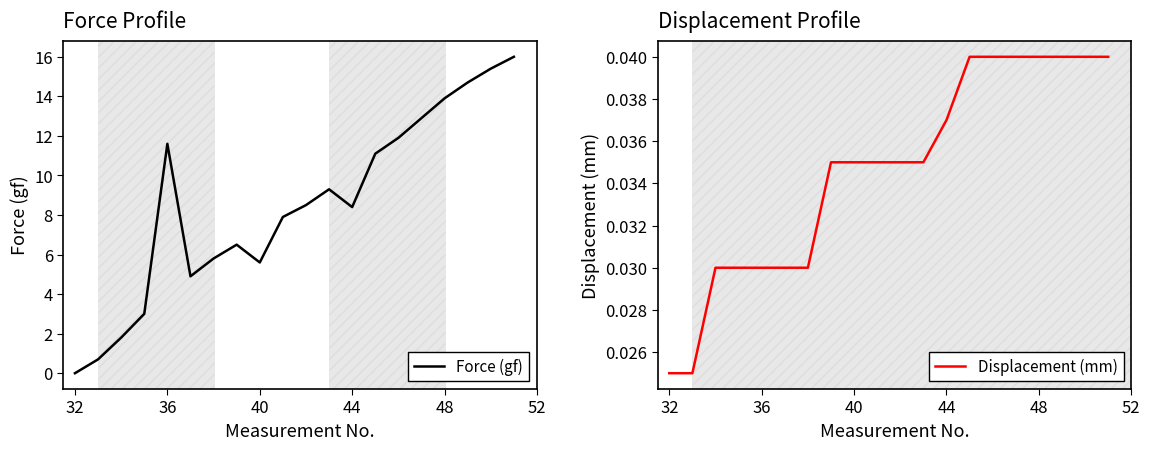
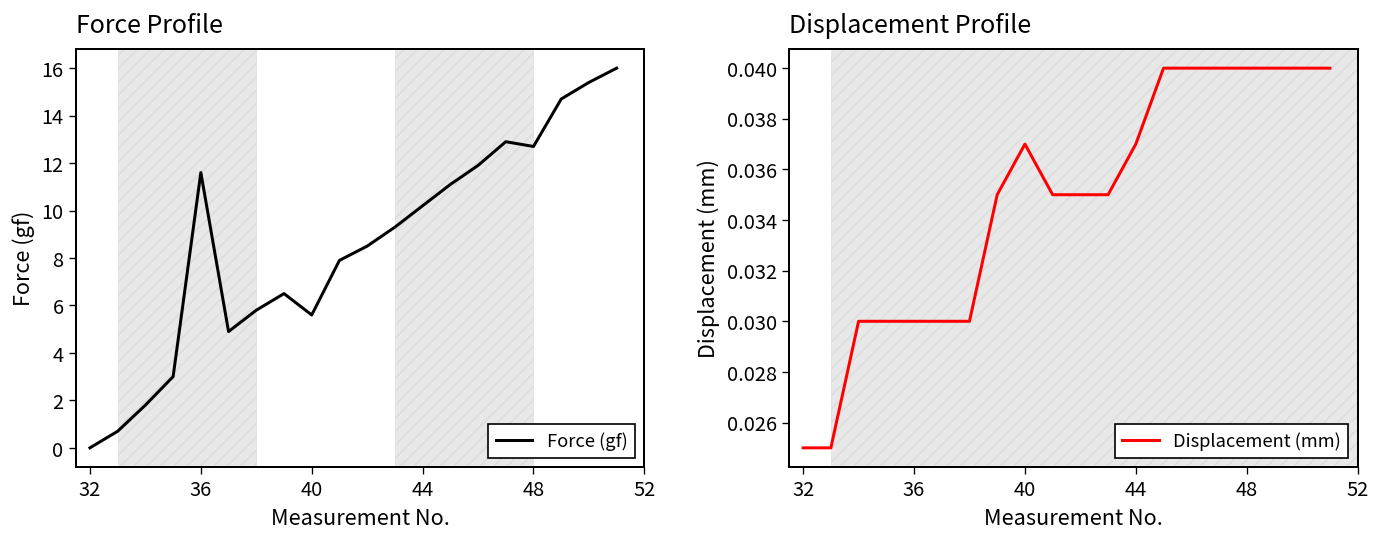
Force Profile, 44: 8.4 -> 10.2
Force Profile, 48: 13.9 -> 12.7
Displacement Profile, 40: 0.035 -> 0.037
